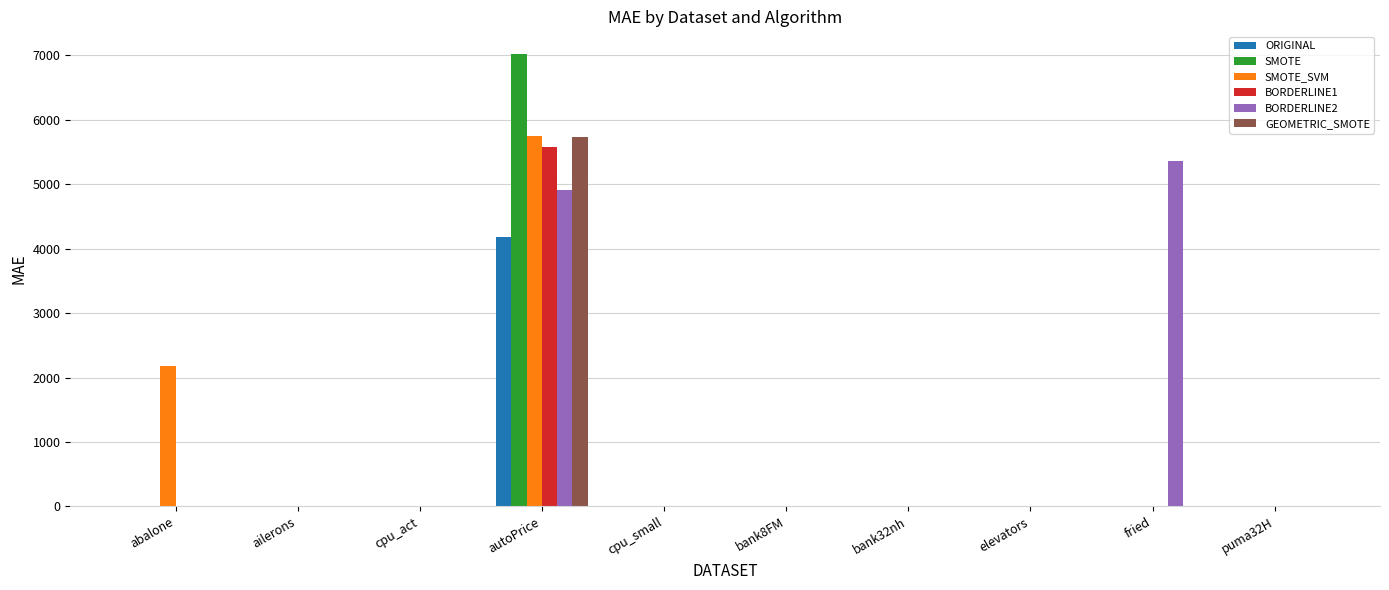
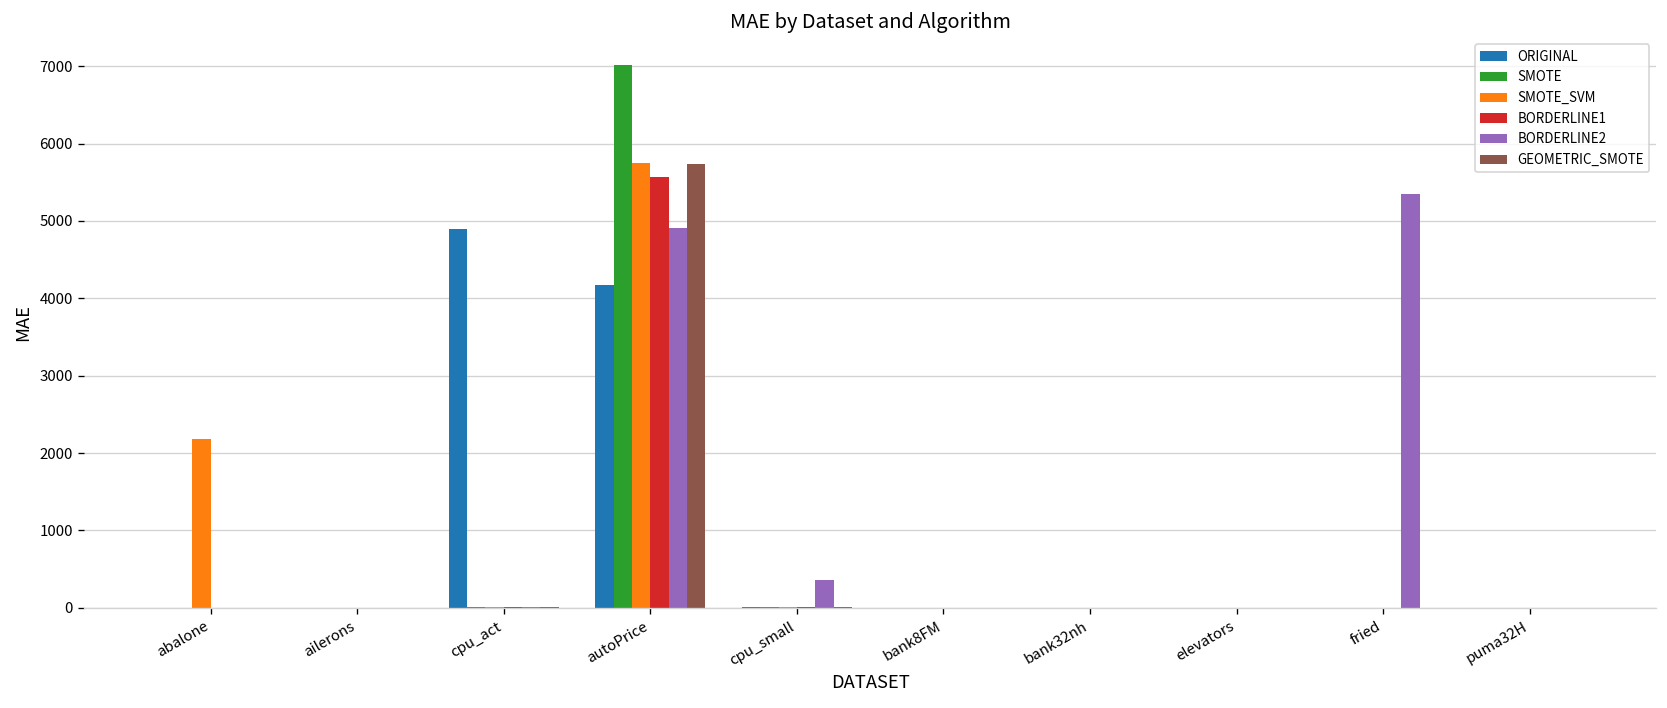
ORIGINAL, cpu_act: 0 -> 4900
BORDERLINE2, cpu_small: 0 -> 400
